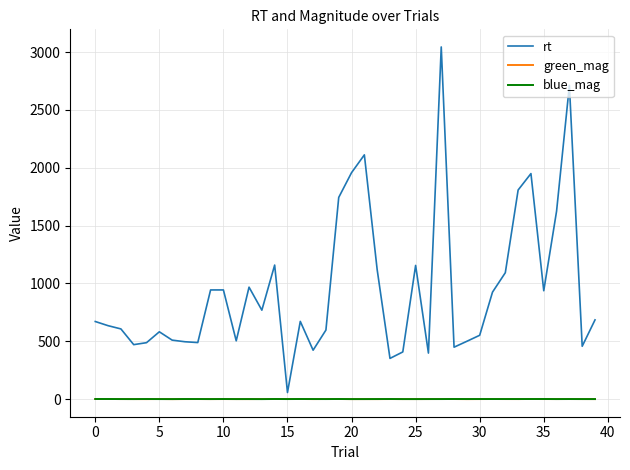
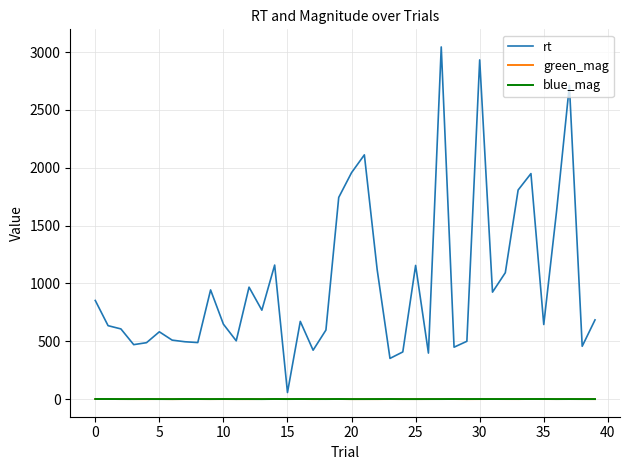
rt, 0: 670 -> 850
rt, 10: 940 -> 650
rt, 30: 550 -> 2930
rt, 35: 940 -> 650
